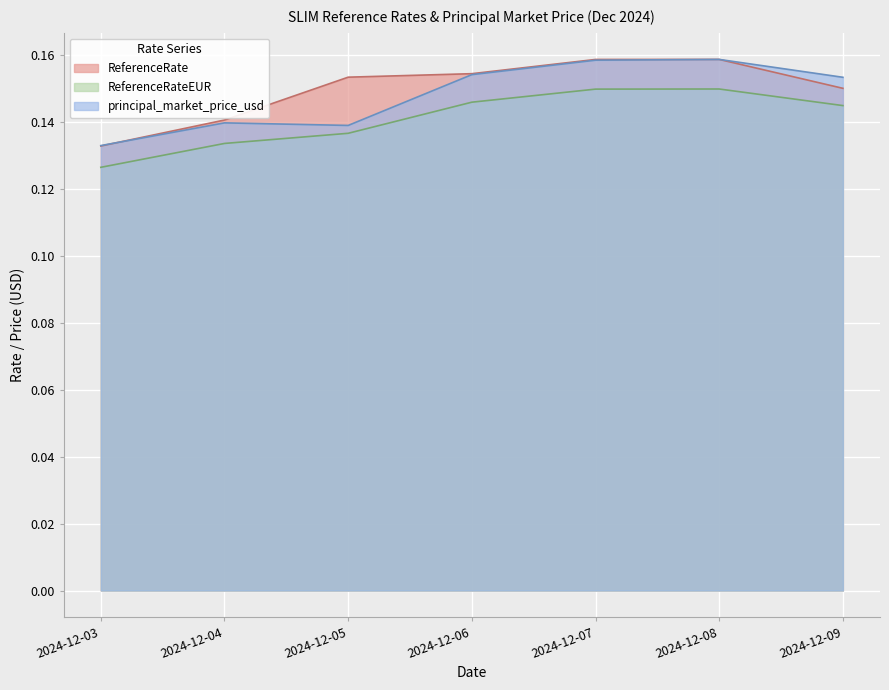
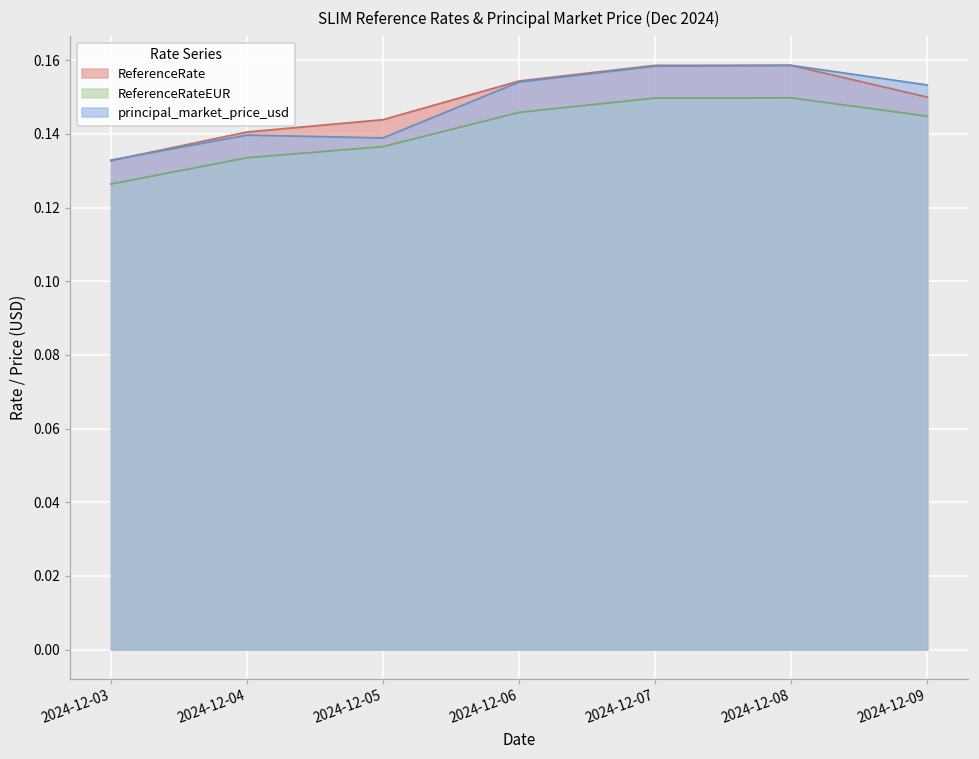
ReferenceRate, 2024-12-05: 0.153 -> 0.144
